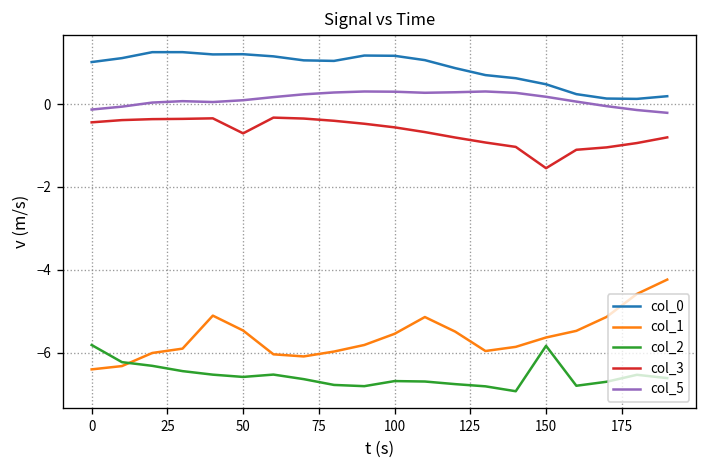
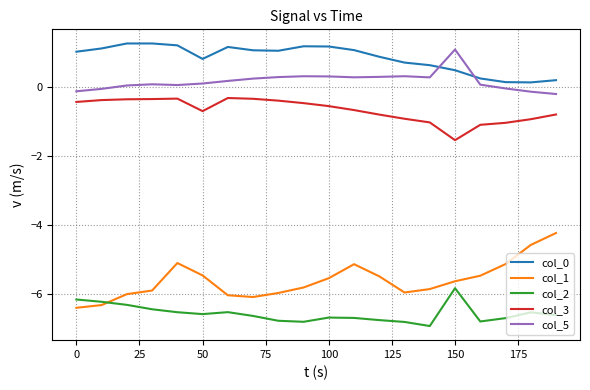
col_2, 0: -5.8 -> -6.2
col_0, 50: 1.2 -> 0.8
col_5, 150: 0.2 -> 1.1
